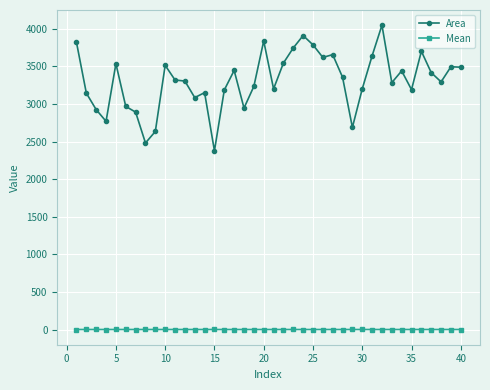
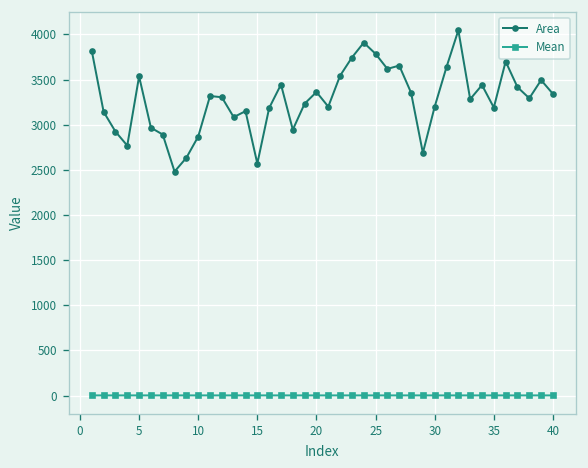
Area, 10: 3500 -> 2900
Area, 15: 2400 -> 2600
Area, 20: 3800 -> 3400
Area, 40: 3500 -> 3300
